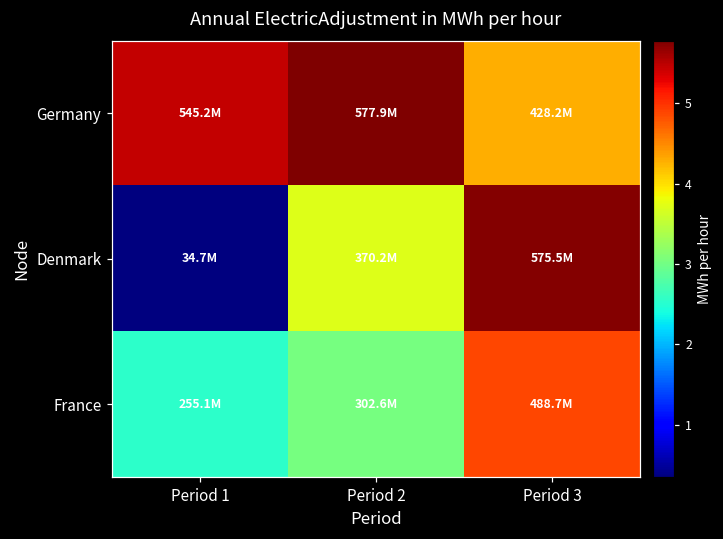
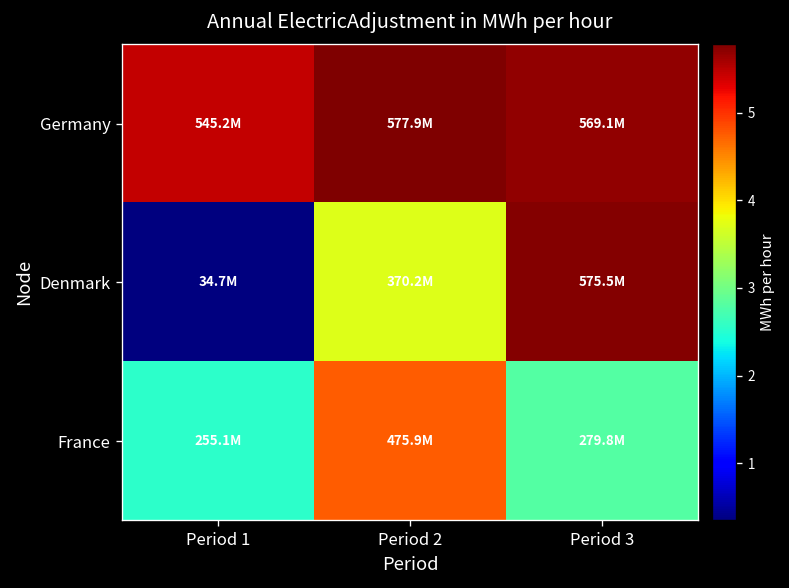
Germany, Period 3: 428.2M -> 569.1M
France, Period 2: 302.6M -> 475.9M
France, Period 3: 488.7M -> 279.8M
